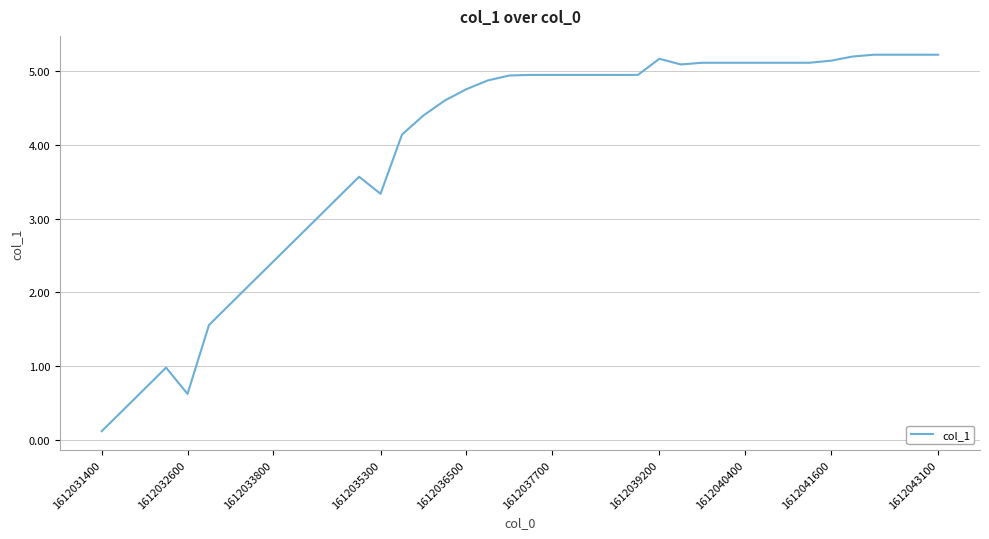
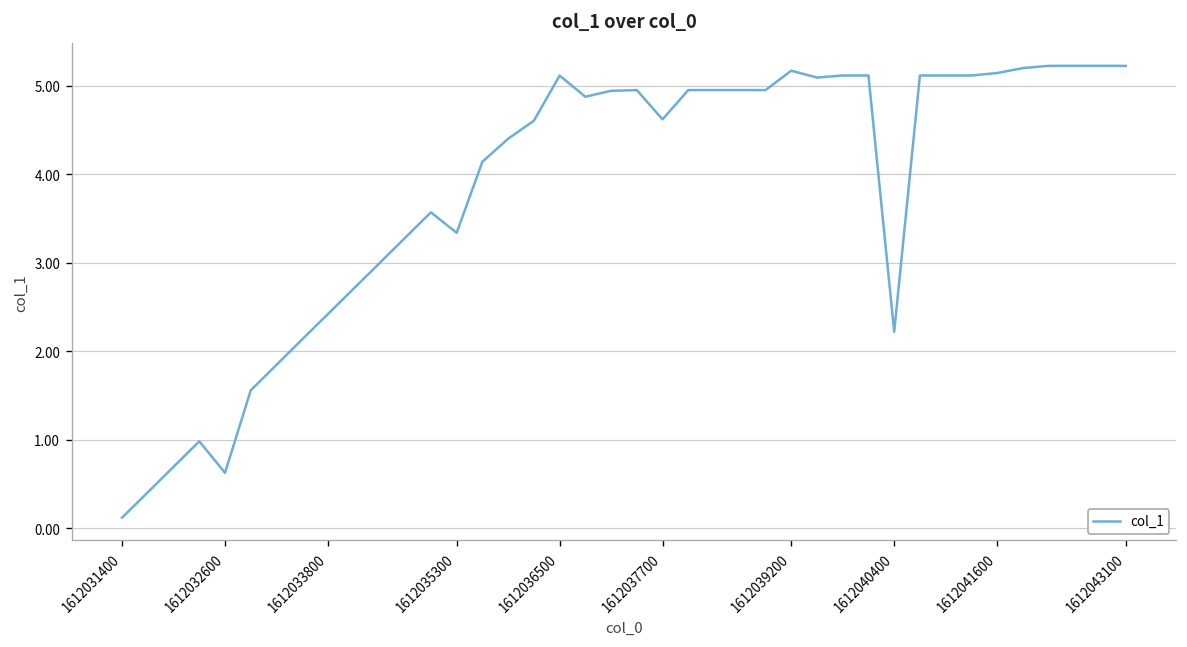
1612036500: 4.8 -> 5.1
1612037700: 5.0 -> 4.6
1612040400: 5.1 -> 2.2
